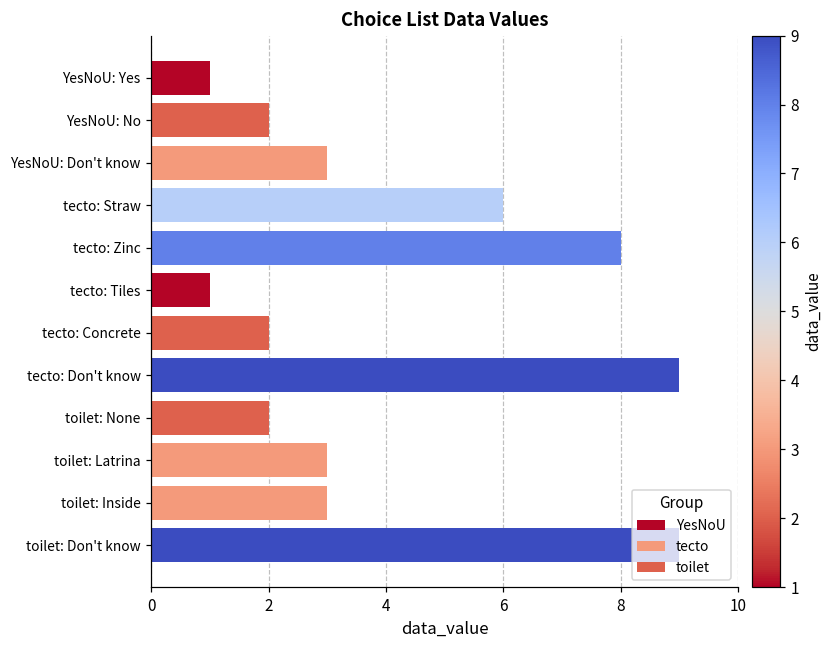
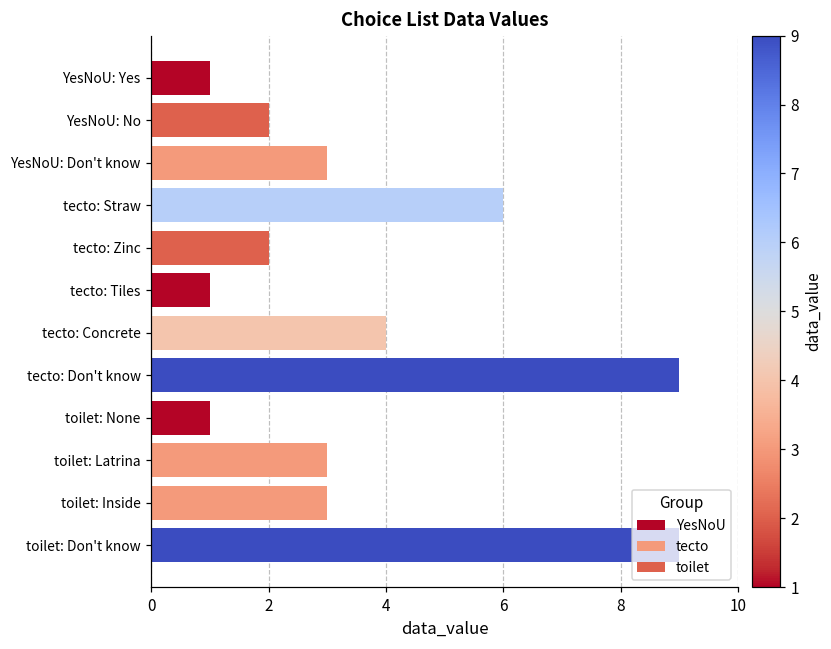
tecto: Zinc: 8 -> 2
tecto: Concrete: 2 -> 4
toilet: None: 2 -> 1
